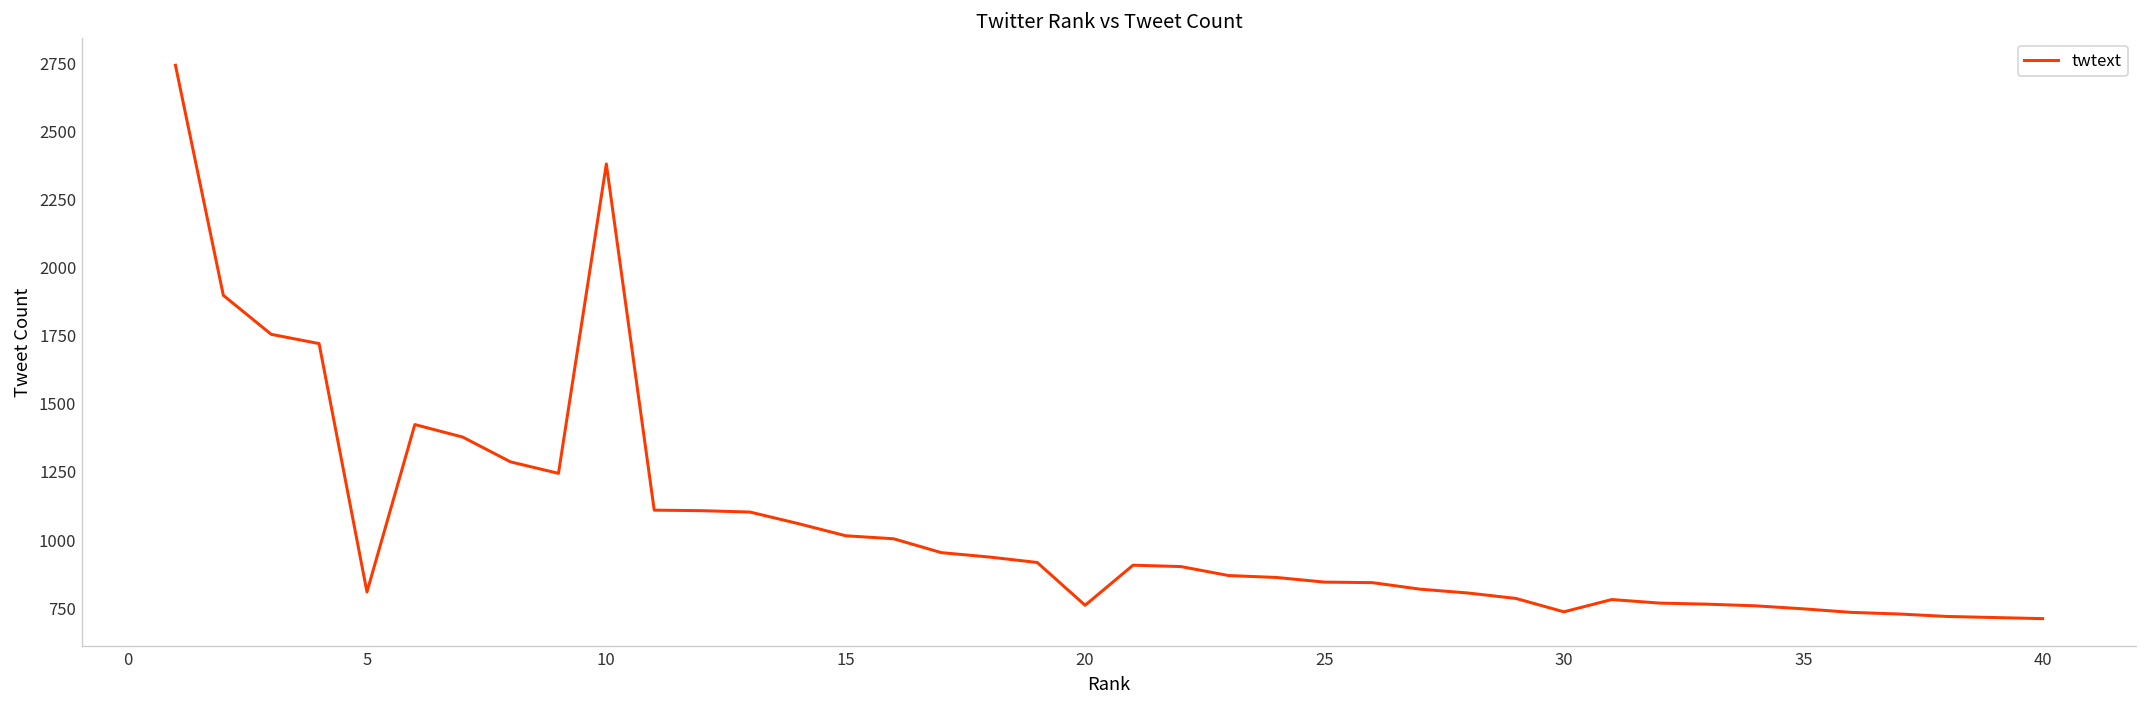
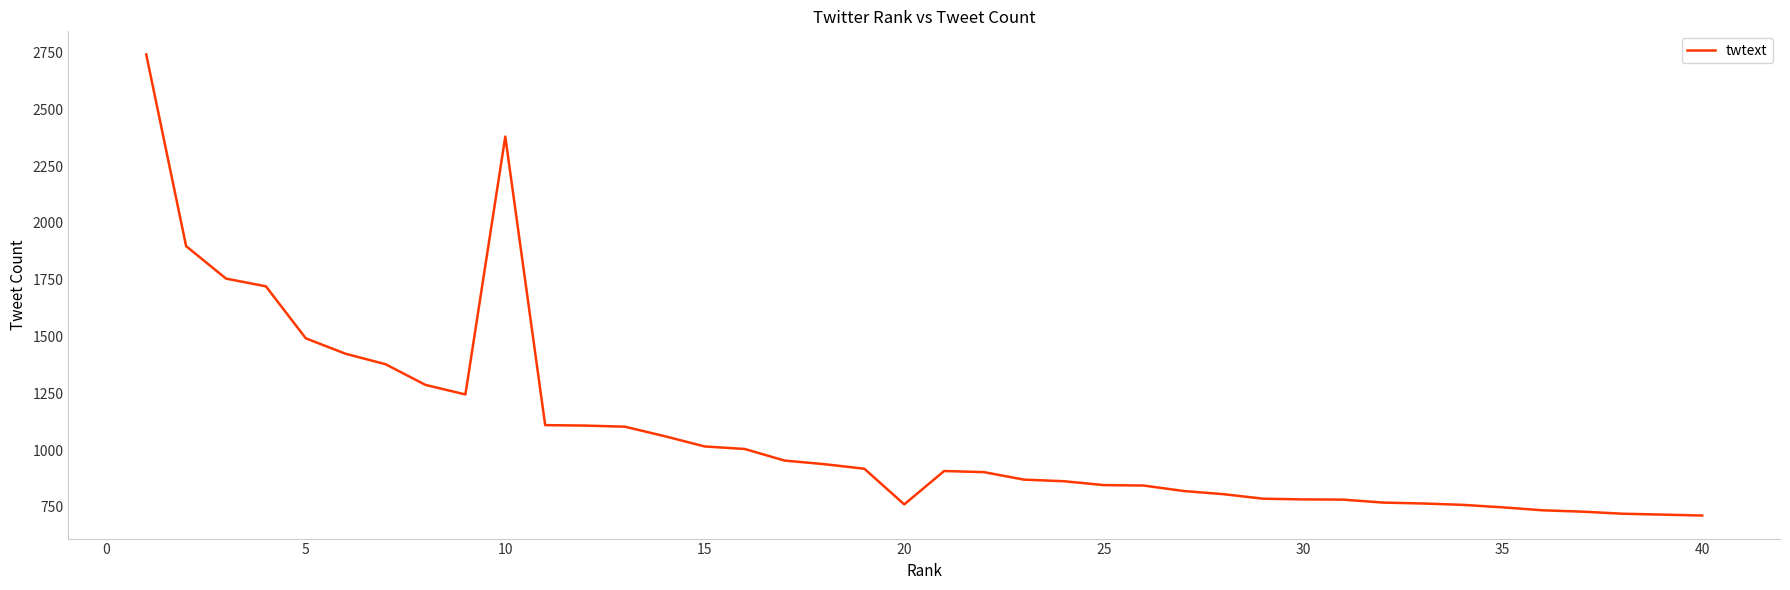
5: 810 -> 1490
30: 740 -> 780
